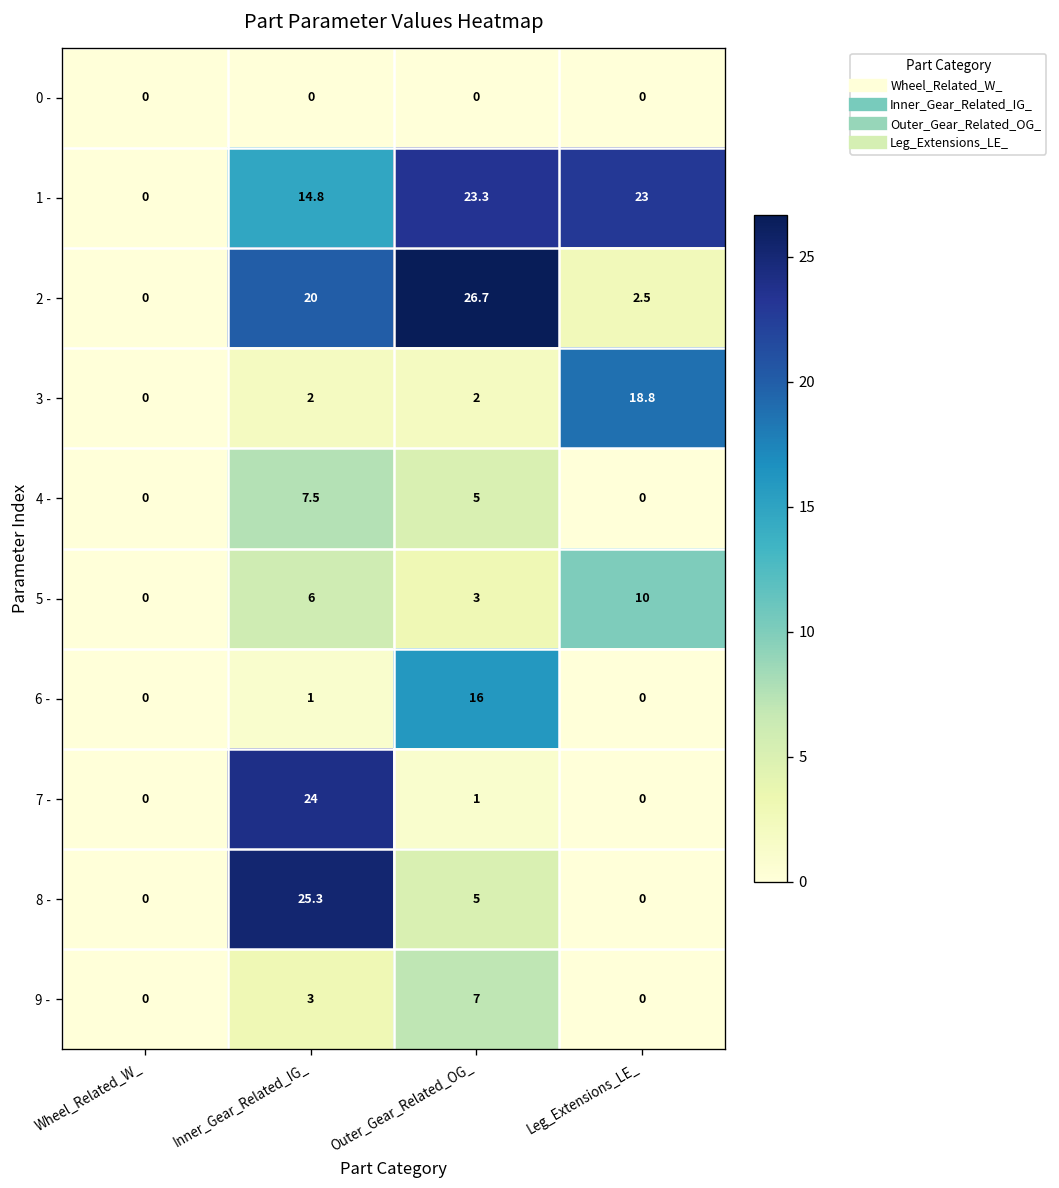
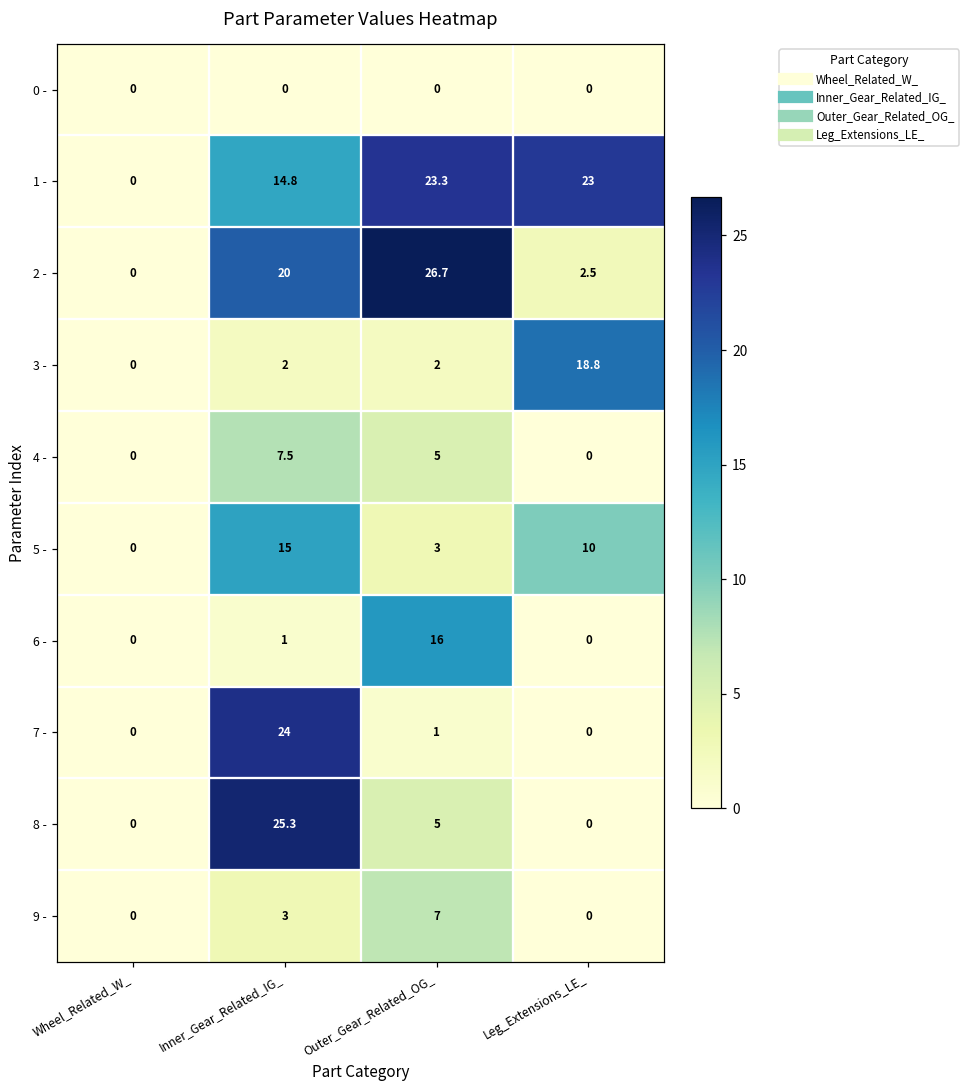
5 -, Inner_Gear_Related_IG_: 6 -> 15
